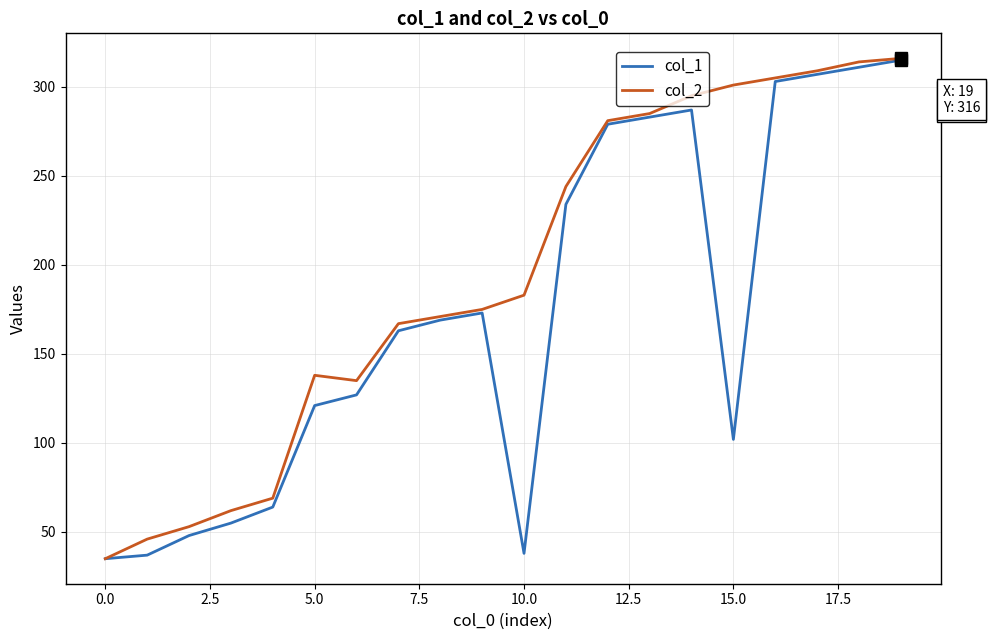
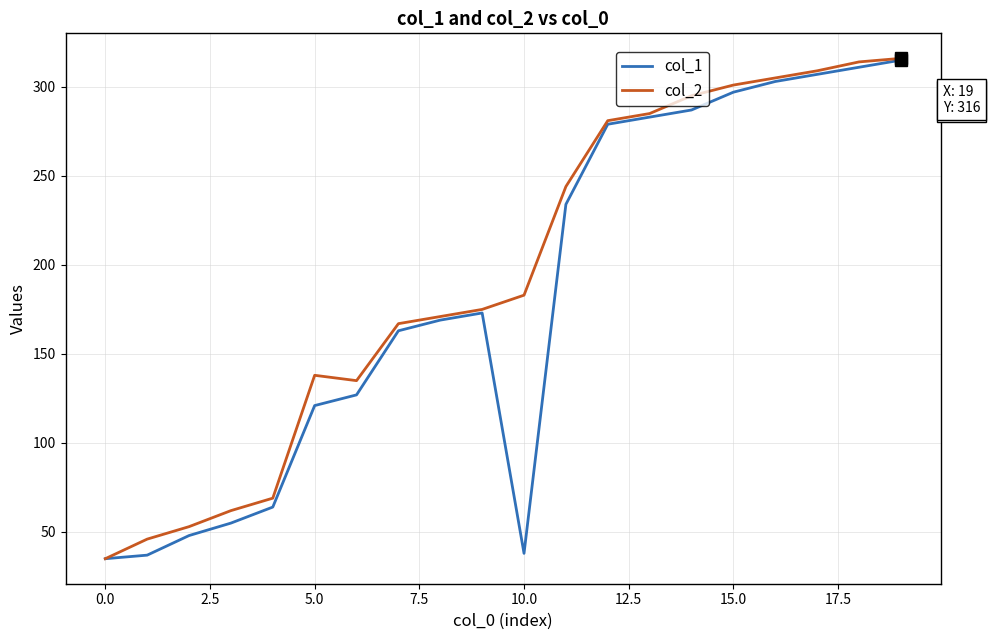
col_1, 15.0: 102 -> 297
